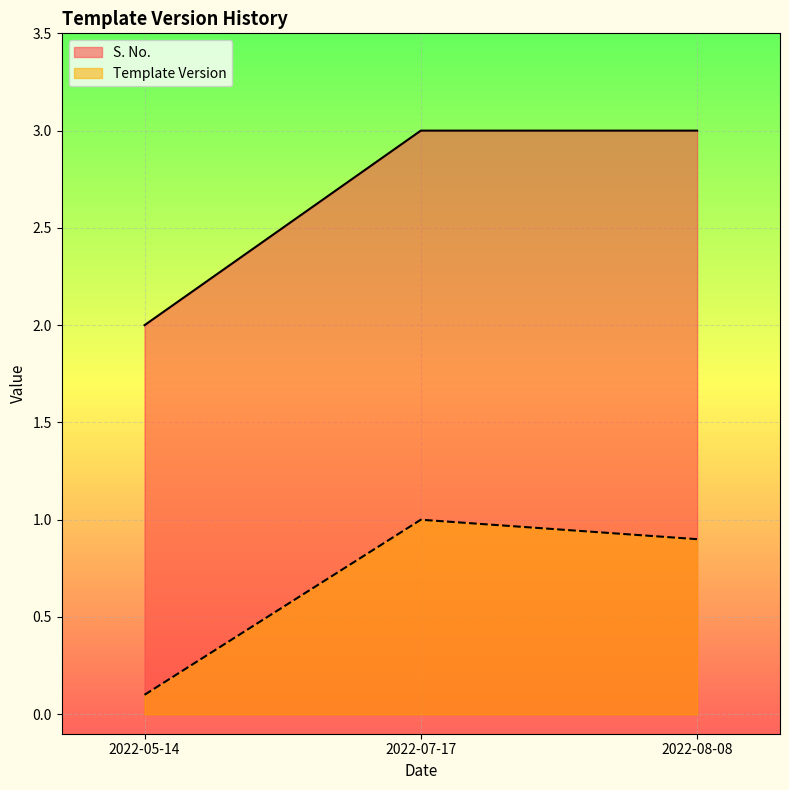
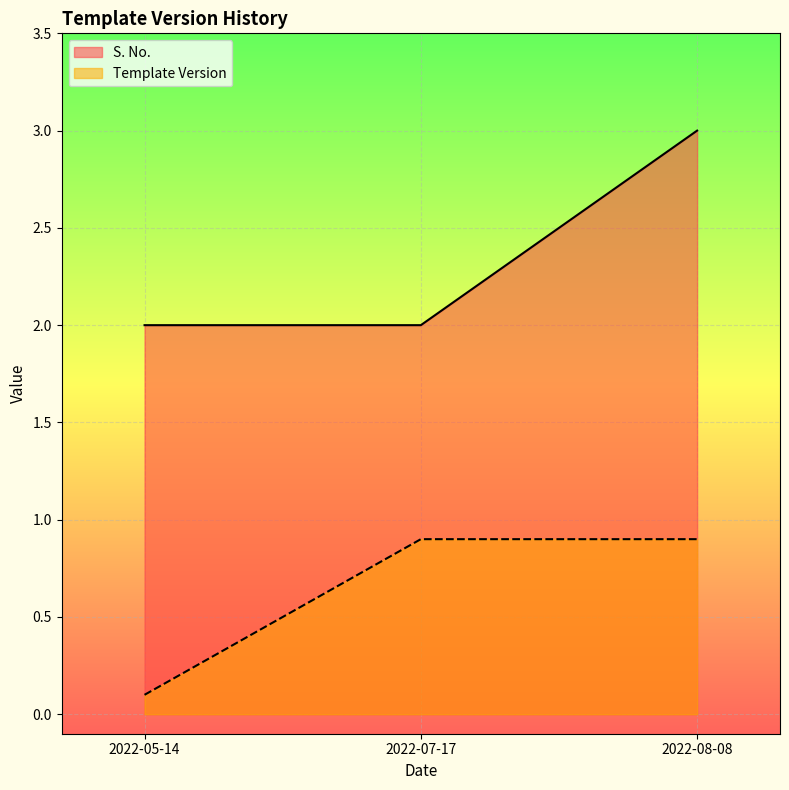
S. No., 2022-07-17: 3 -> 2
Template Version, 2022-07-17: 1.0 -> 0.9
